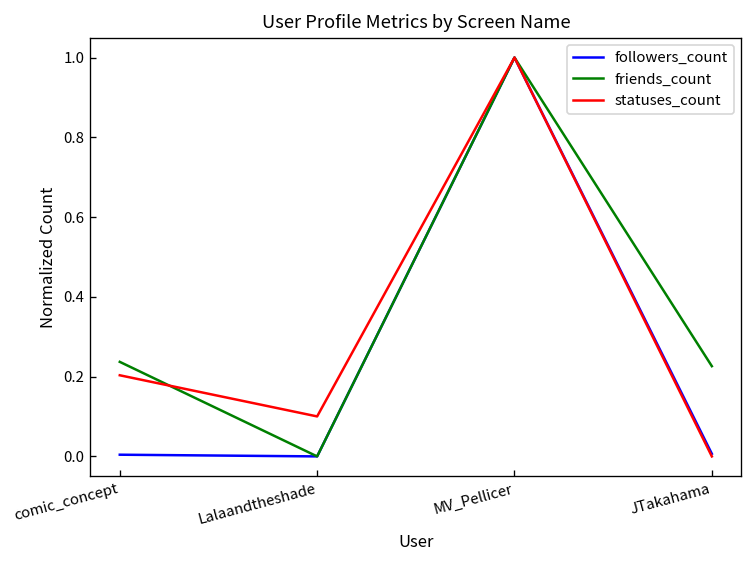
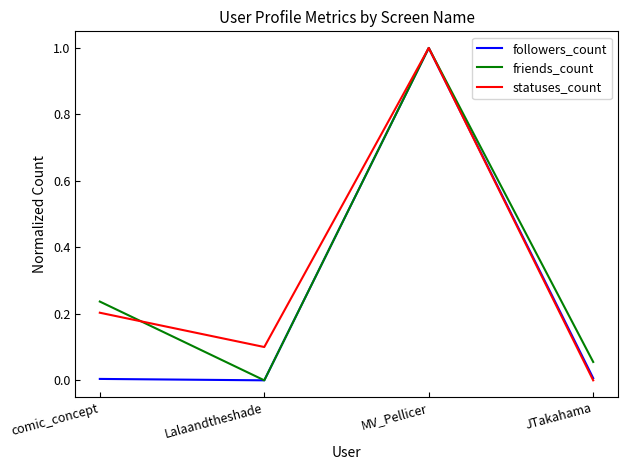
friends_count, JTakahama: 0.23 -> 0.06
